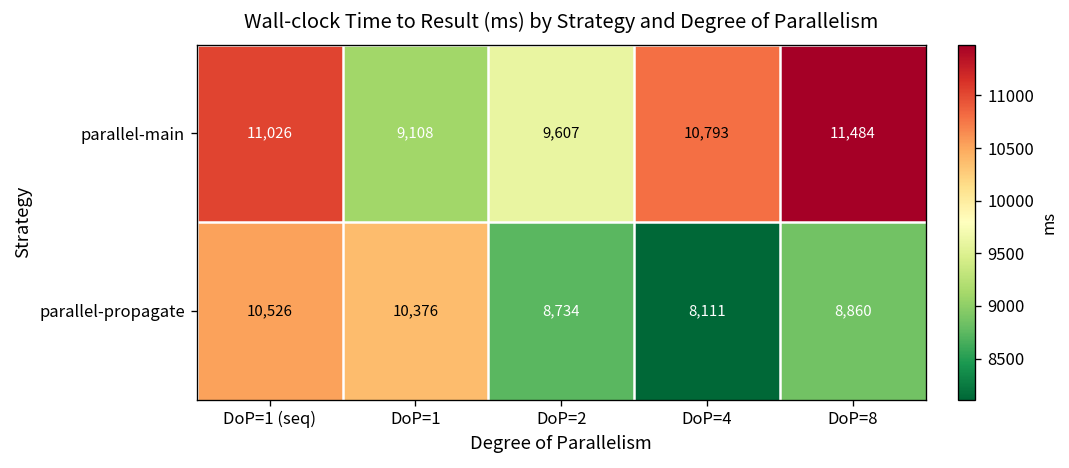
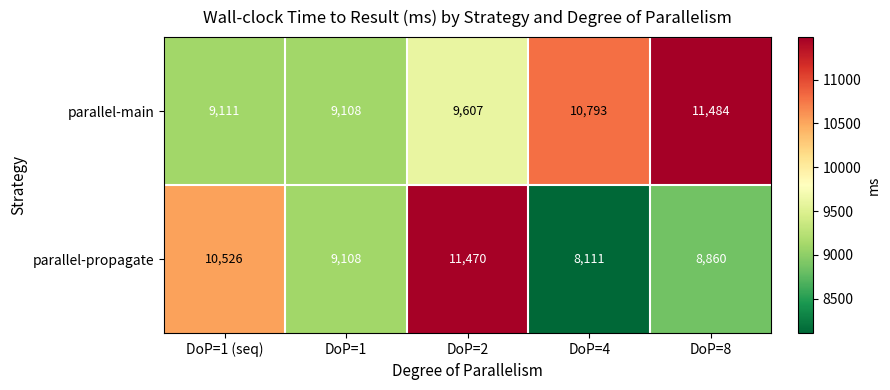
parallel-main, DoP=1 (seq): 11,026 -> 9,111
parallel-propagate, DoP=1: 10,376 -> 9,108
parallel-propagate, DoP=2: 8,734 -> 11,470
